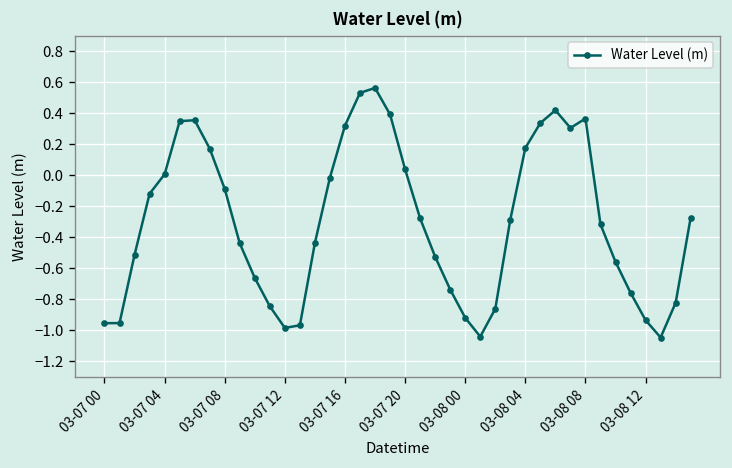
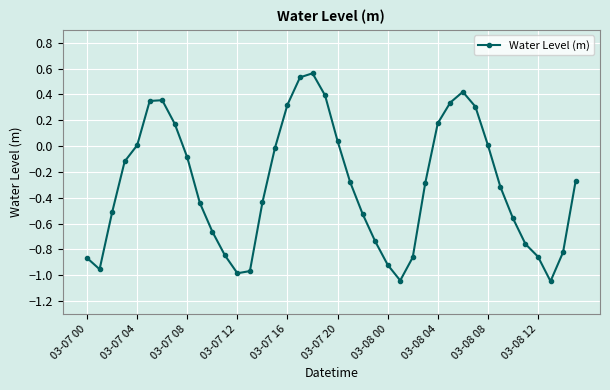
03-07 00: -0.95 -> -0.87
03-08 08: 0.37 -> 0.01
03-08 12: -0.93 -> -0.86
